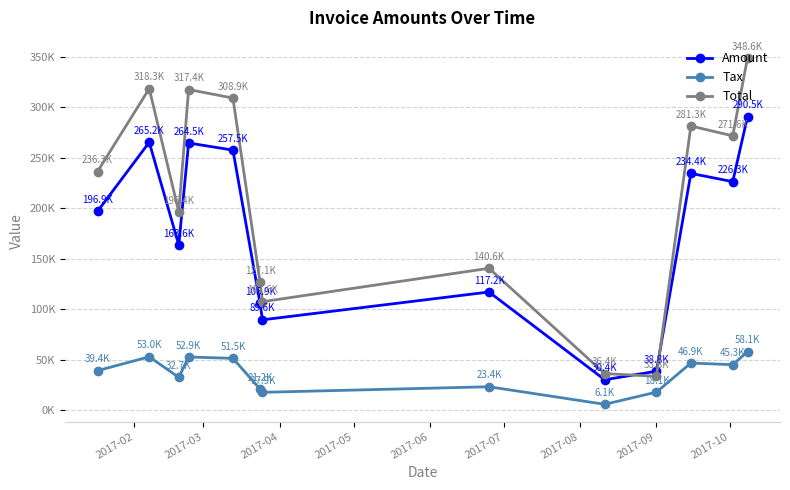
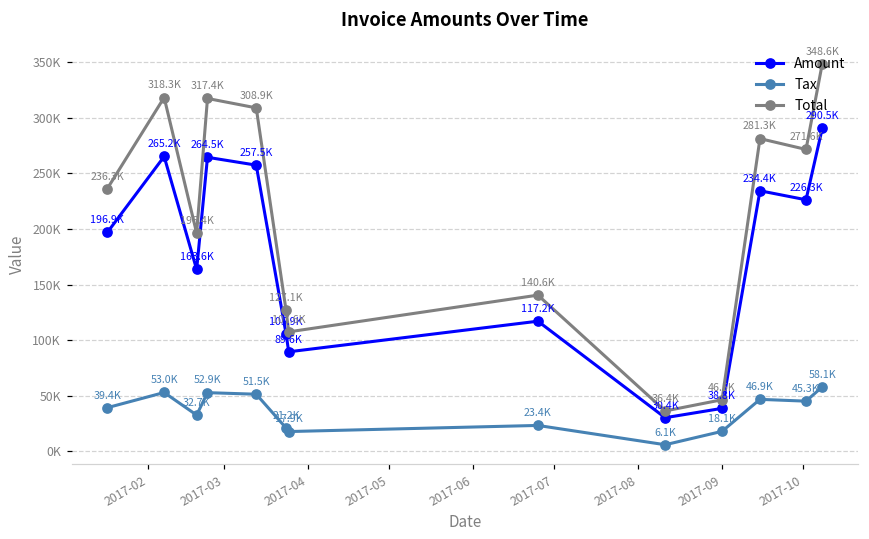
Total, 2017-09: 33.8K -> 46.5K
